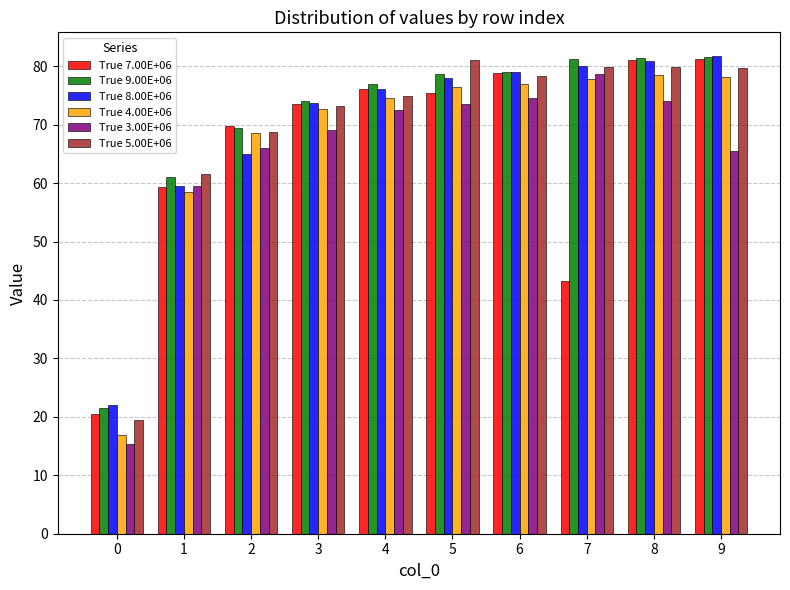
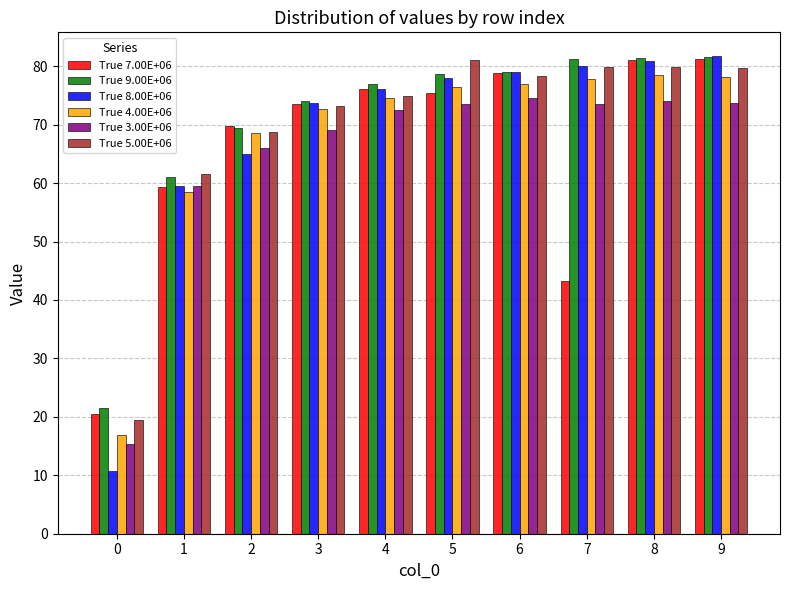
True 8.00E+06, 0: 22 -> 11
True 3.00E+06, 7: 79 -> 73
True 3.00E+06, 9: 65 -> 74
